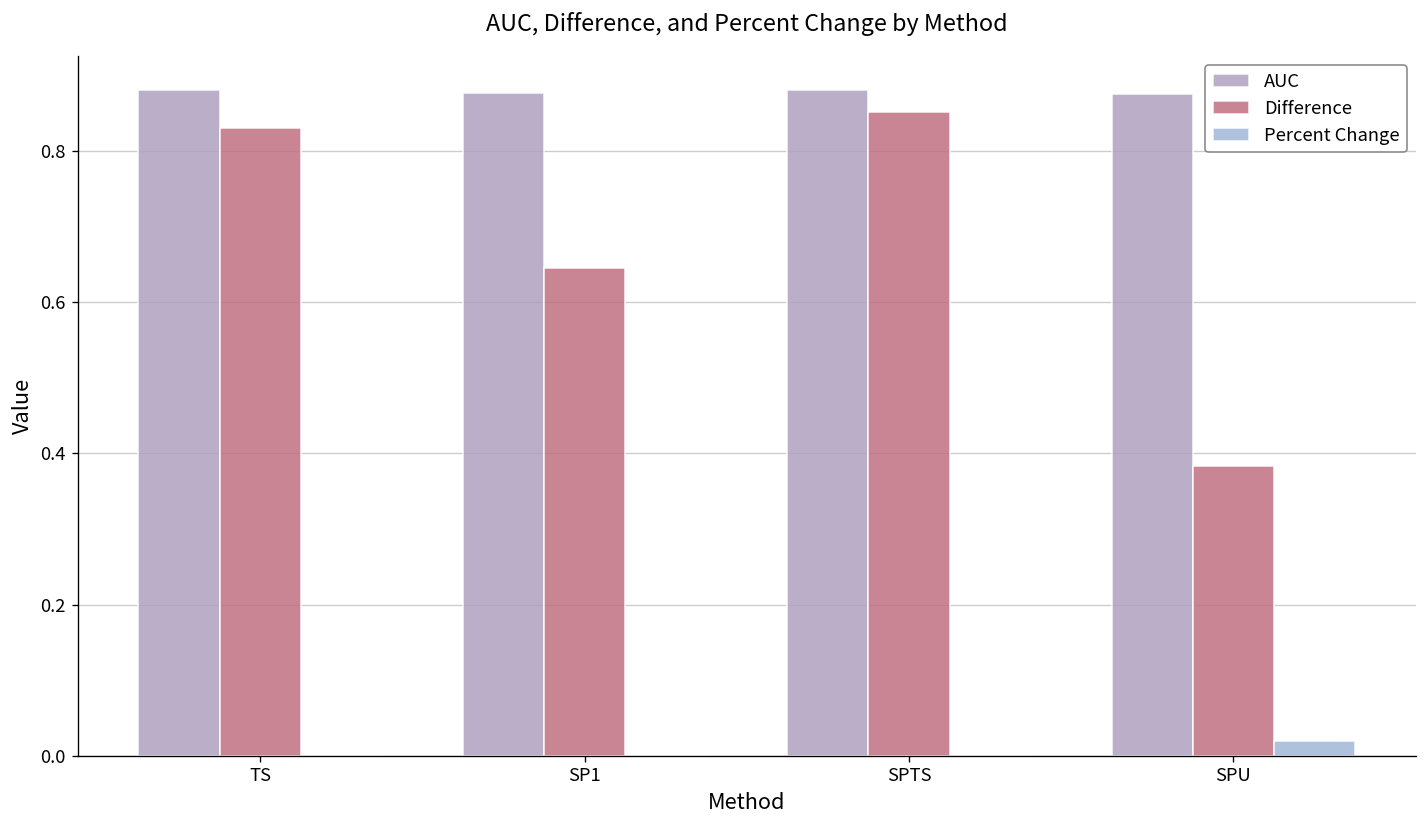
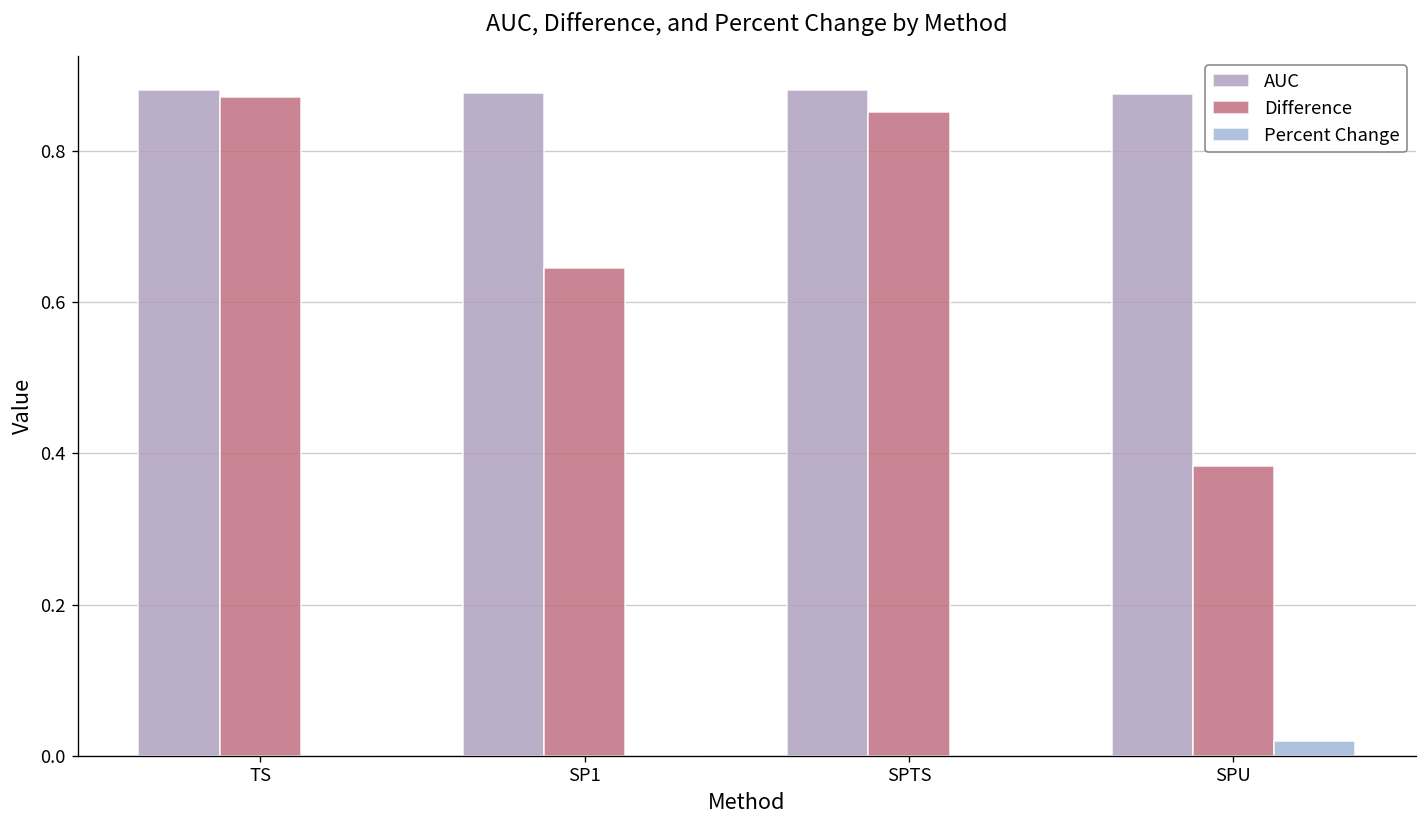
Difference, TS: 0.83 -> 0.87
